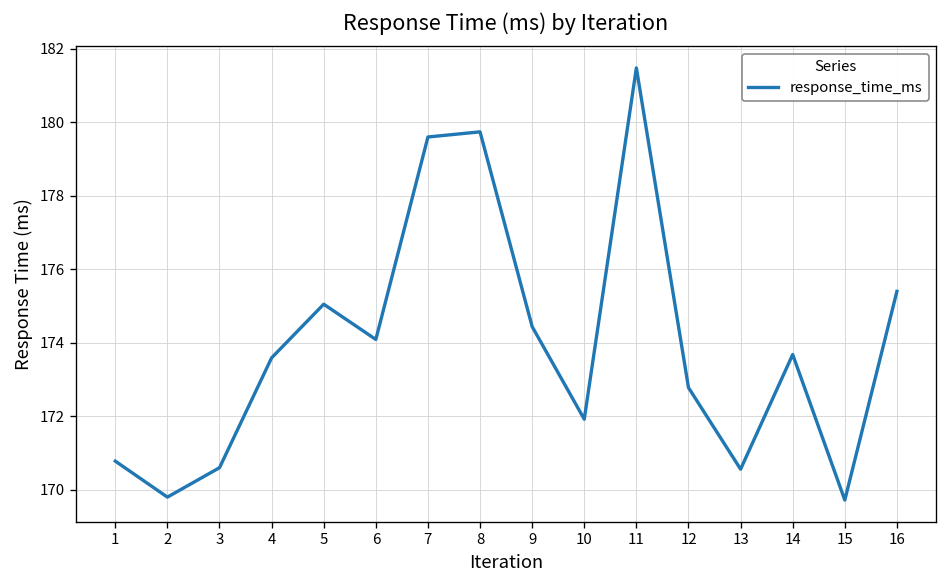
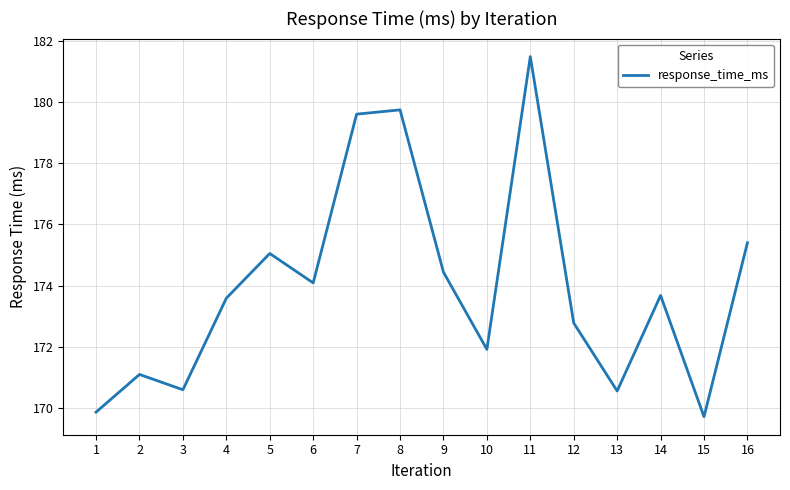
1: 170.8 -> 169.9
2: 169.8 -> 171.1
